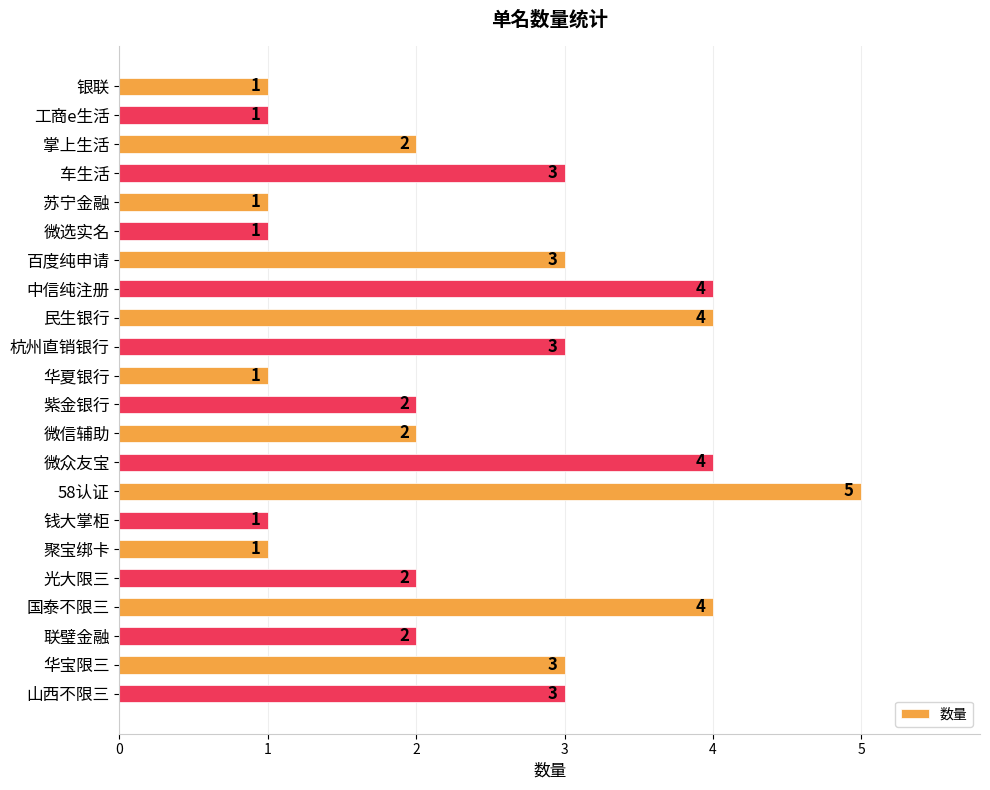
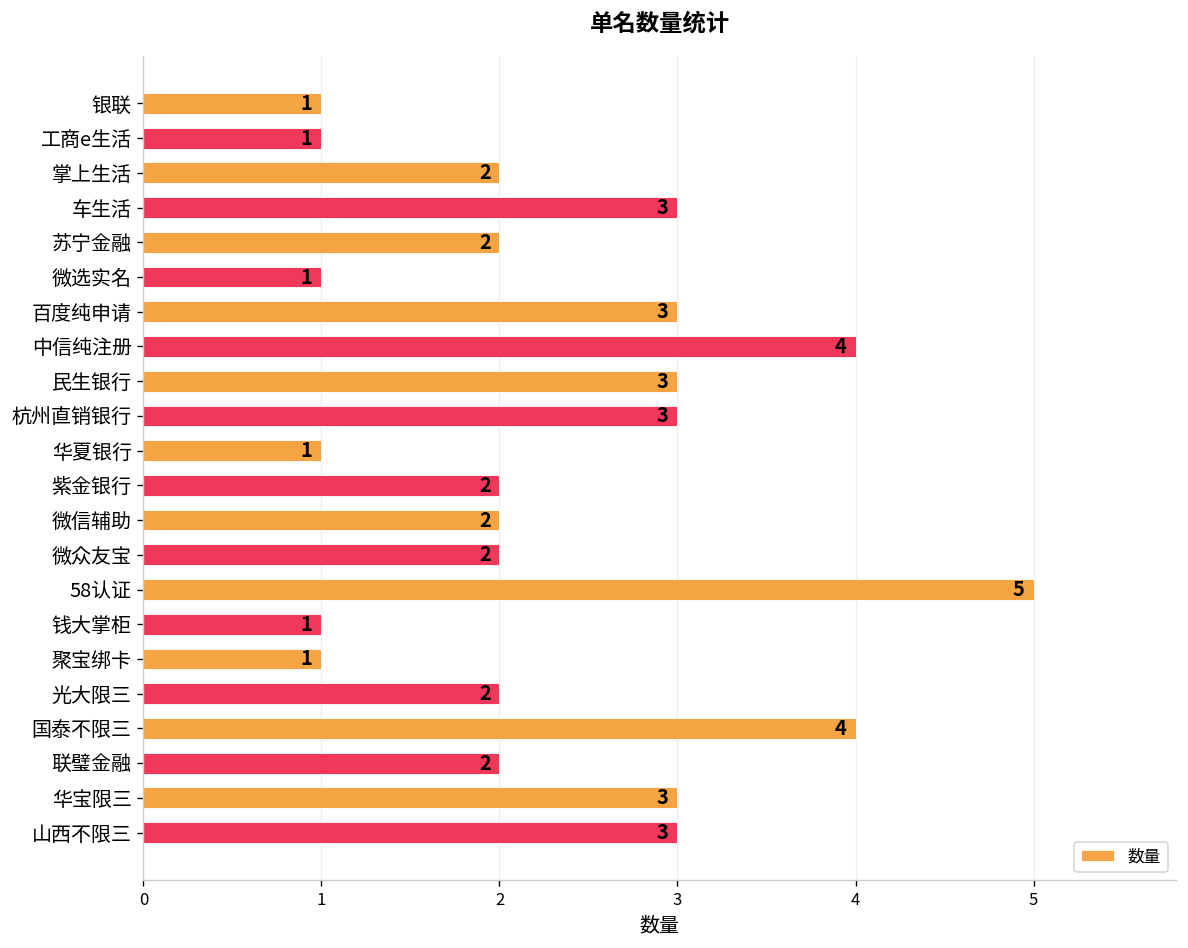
苏宁金融: 1 -> 2
民生银行: 4 -> 3
微众友宝: 4 -> 2
